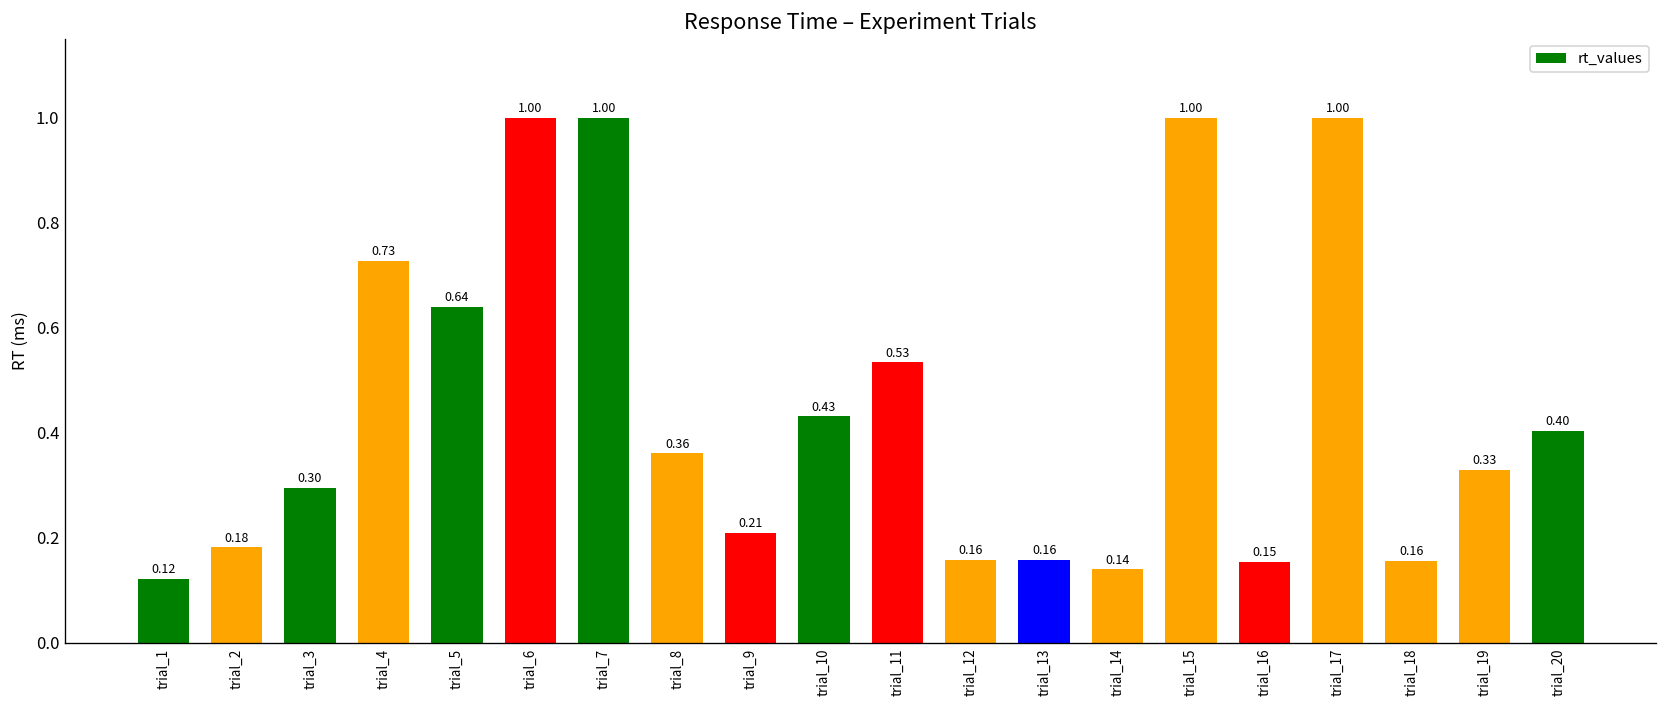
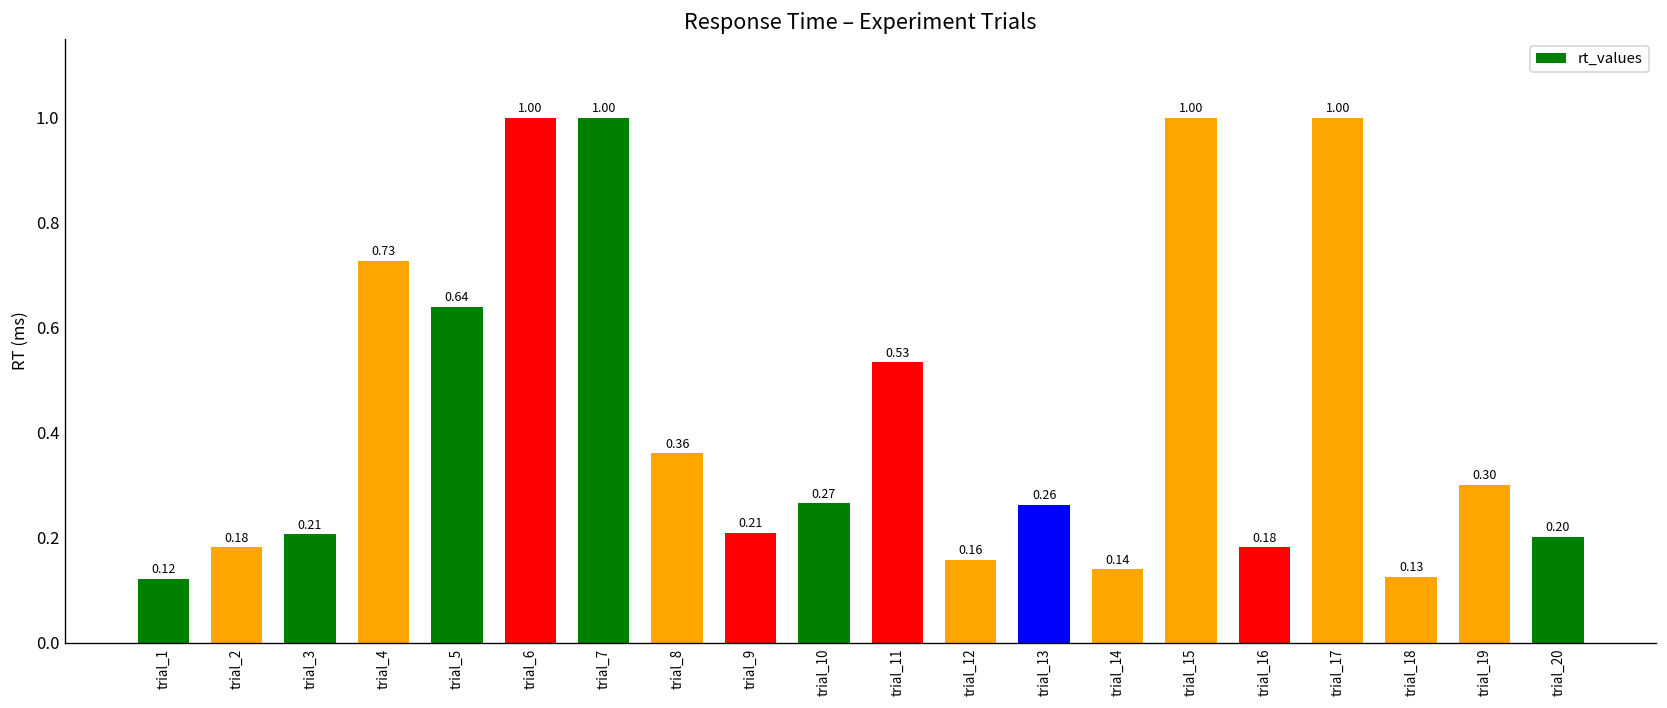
trial_3: 0.30 -> 0.21
trial_10: 0.43 -> 0.27
trial_13: 0.16 -> 0.26
trial_16: 0.15 -> 0.18
trial_18: 0.16 -> 0.13
trial_19: 0.33 -> 0.30
trial_20: 0.40 -> 0.20
